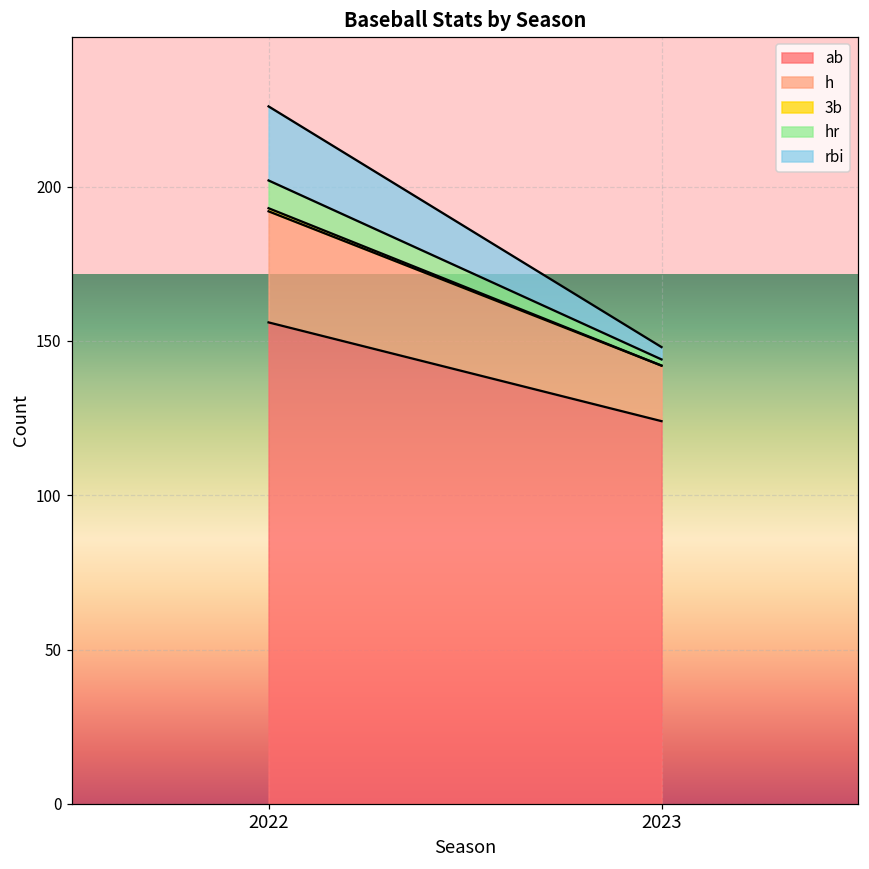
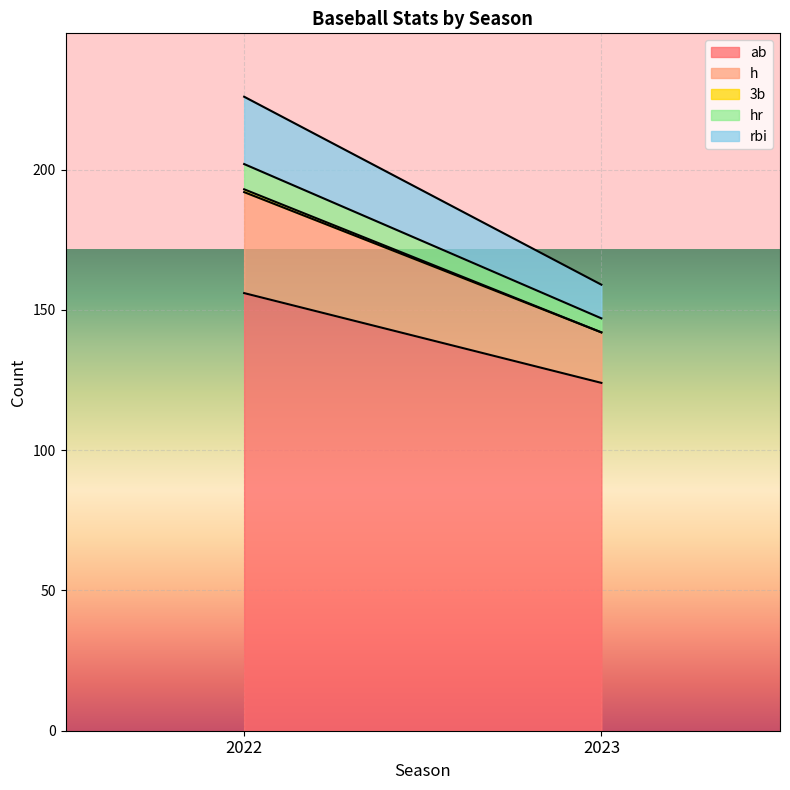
hr, 2023: 2 -> 5
rbi, 2023: 4 -> 12
